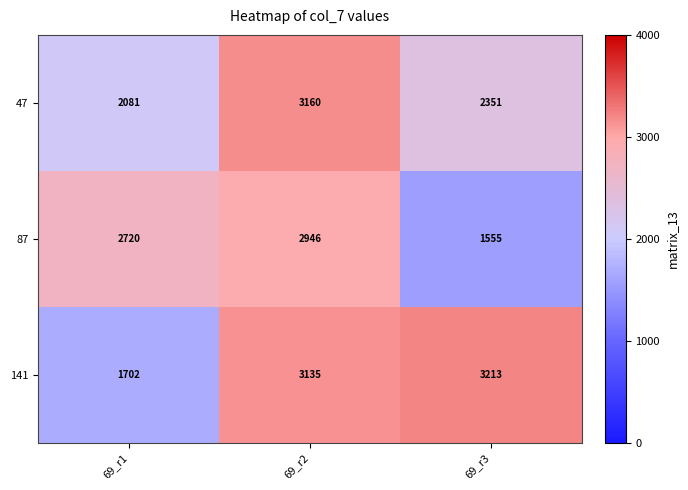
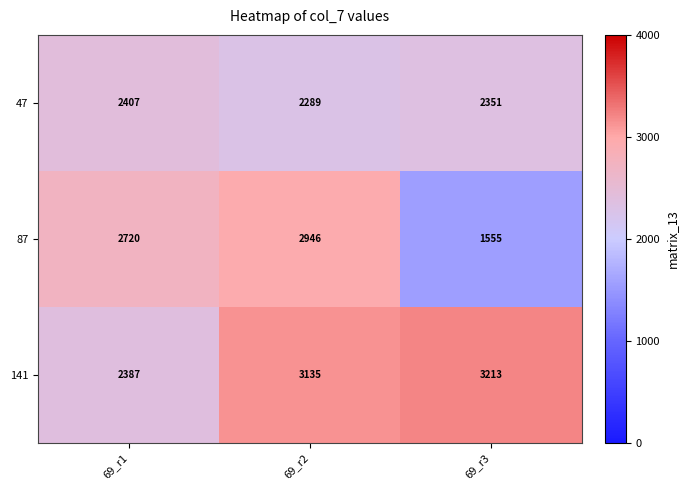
47, 69_r1: 2081 -> 2407
47, 69_r2: 3160 -> 2289
141, 69_r1: 1702 -> 2387
